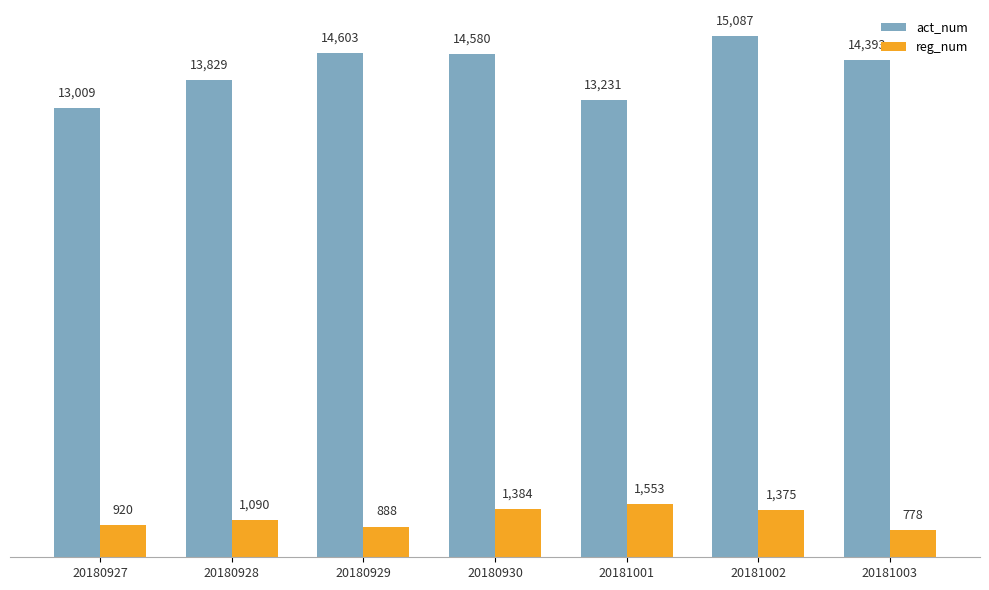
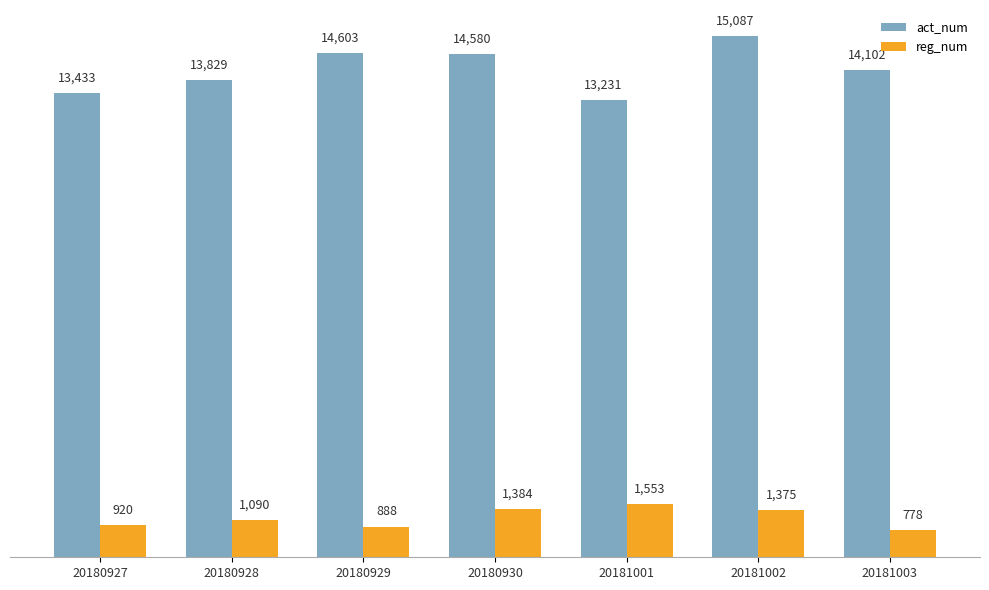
act_num, 20180927: 13,009 -> 13,433
act_num, 20181003: 14,393 -> 14,102
